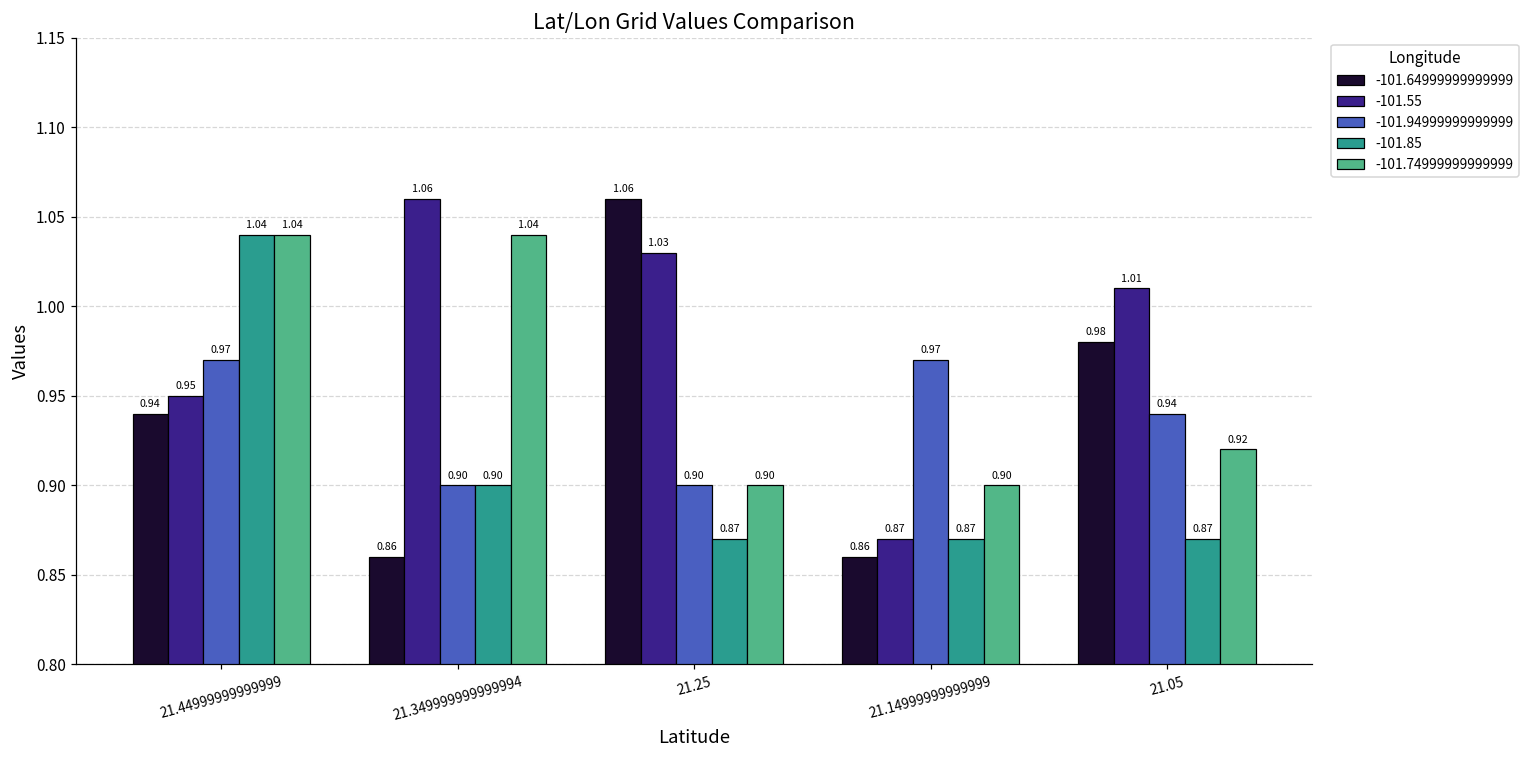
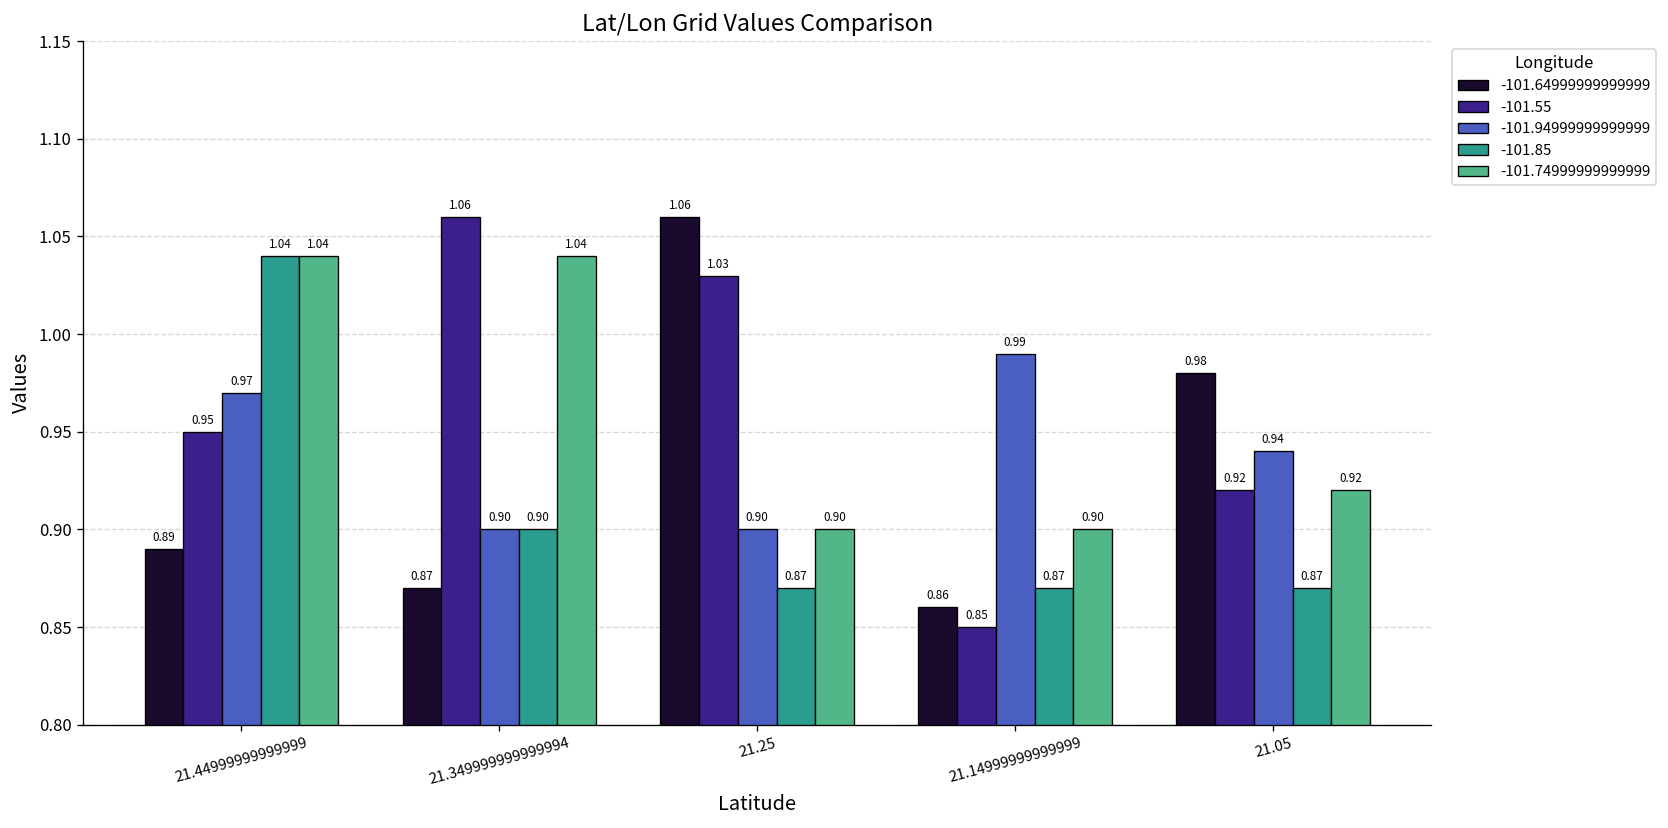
-101.64999999999999, 21.44999999999999: 0.94 -> 0.89
-101.64999999999999, 21.349999999999994: 0.86 -> 0.87
-101.55, 21.14999999999999: 0.87 -> 0.85
-101.94999999999999, 21.14999999999999: 0.97 -> 0.99
-101.55, 21.05: 1.01 -> 0.92
